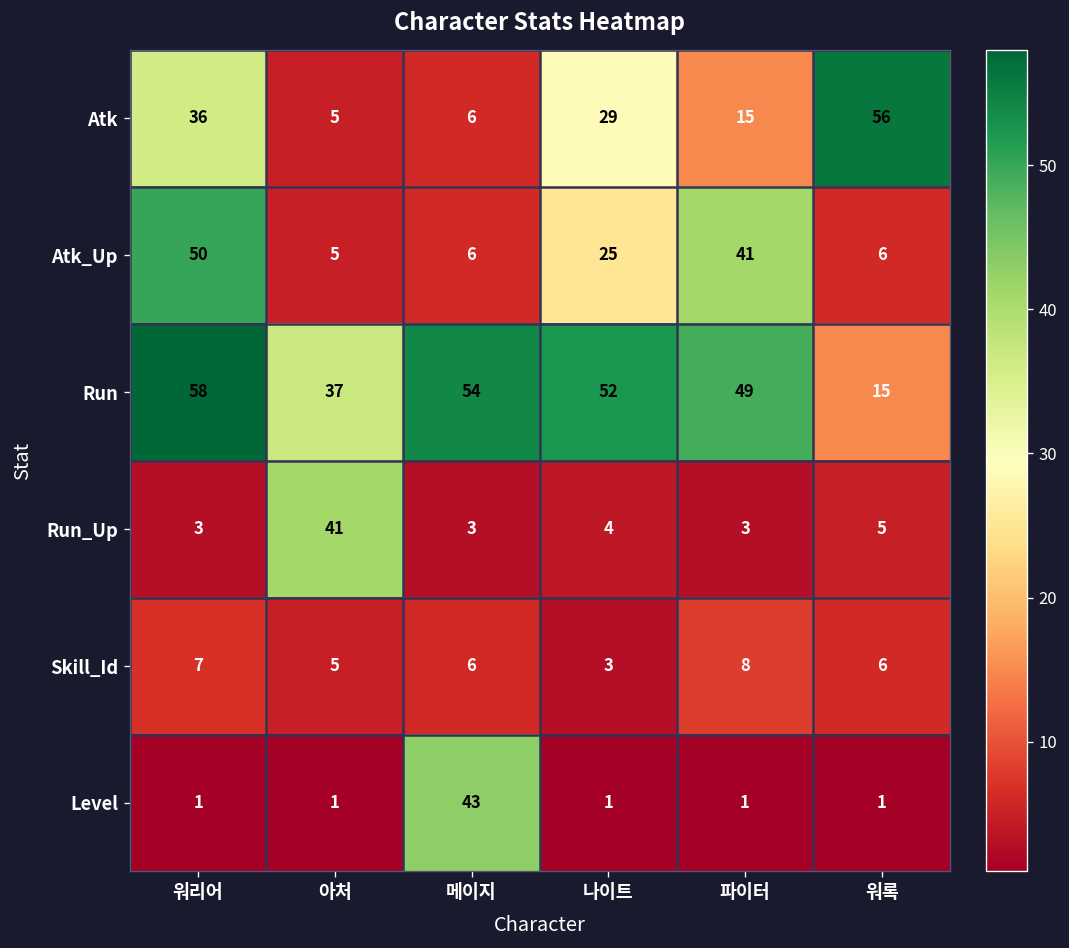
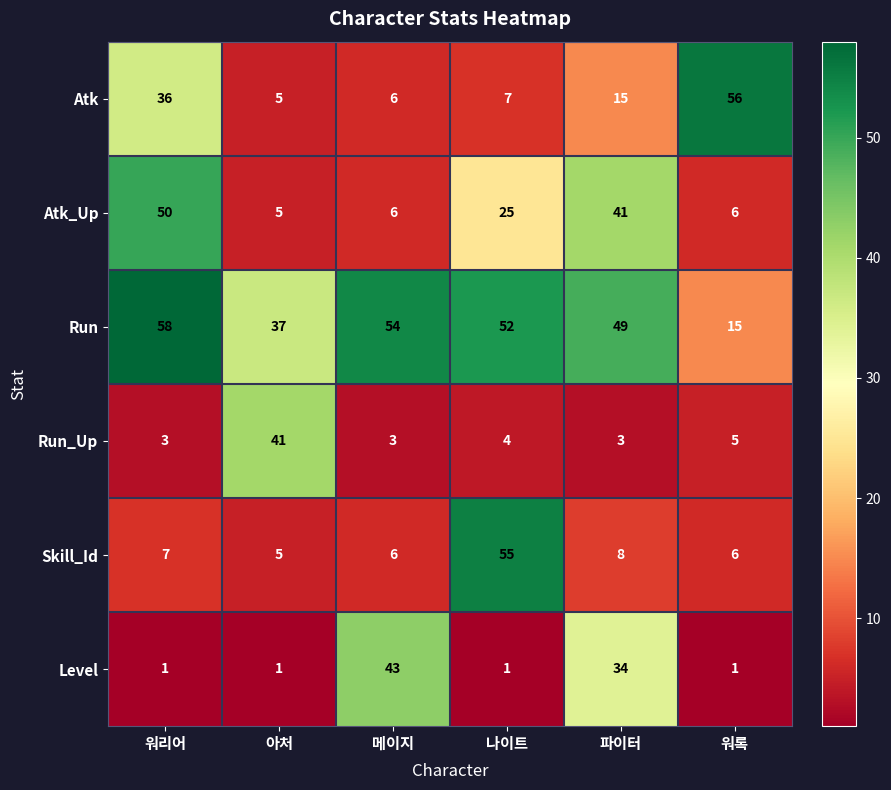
Atk, 나이트: 29 -> 7
Skill_Id, 나이트: 3 -> 55
Level, 파이터: 1 -> 34
